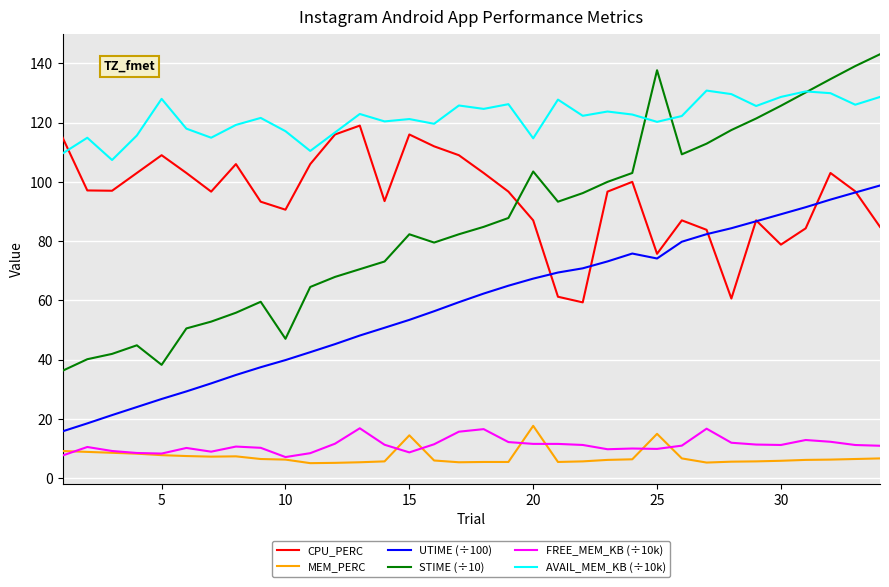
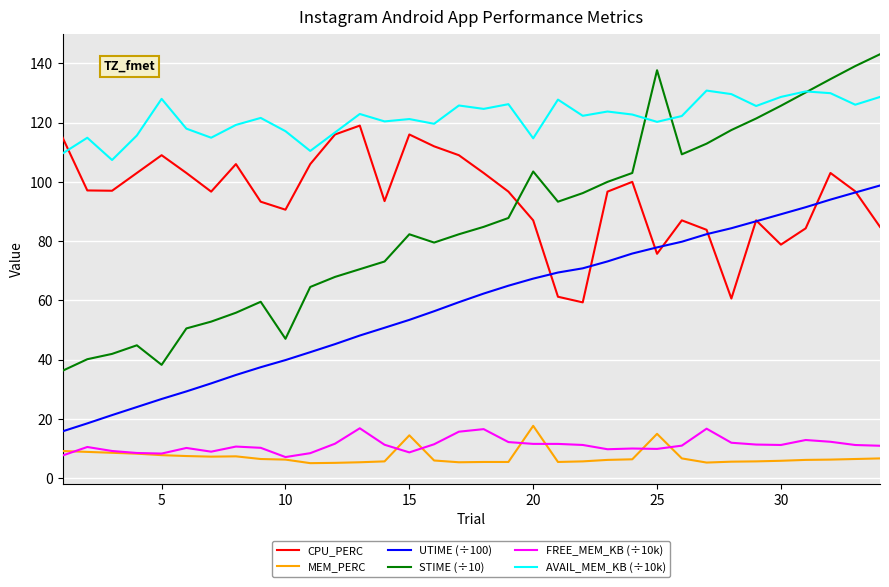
UTIME (÷100), 25: 74 -> 78
